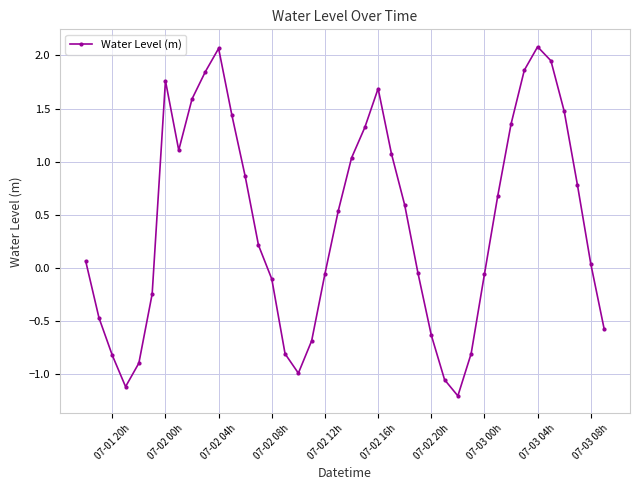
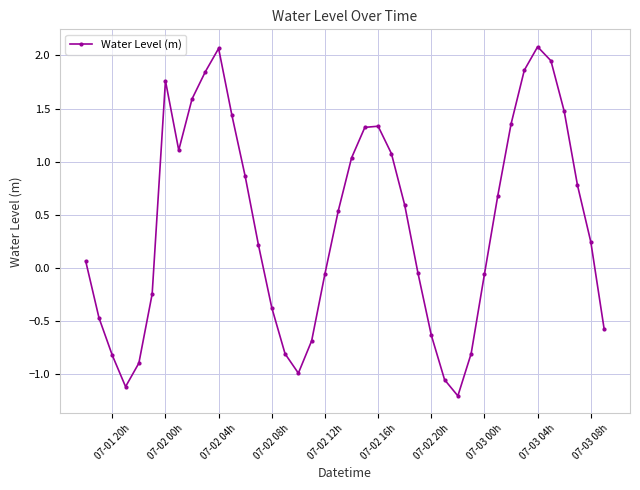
07-02 08h: -0.11 -> -0.38
07-02 16h: 1.69 -> 1.33
07-03 08h: 0.04 -> 0.24
